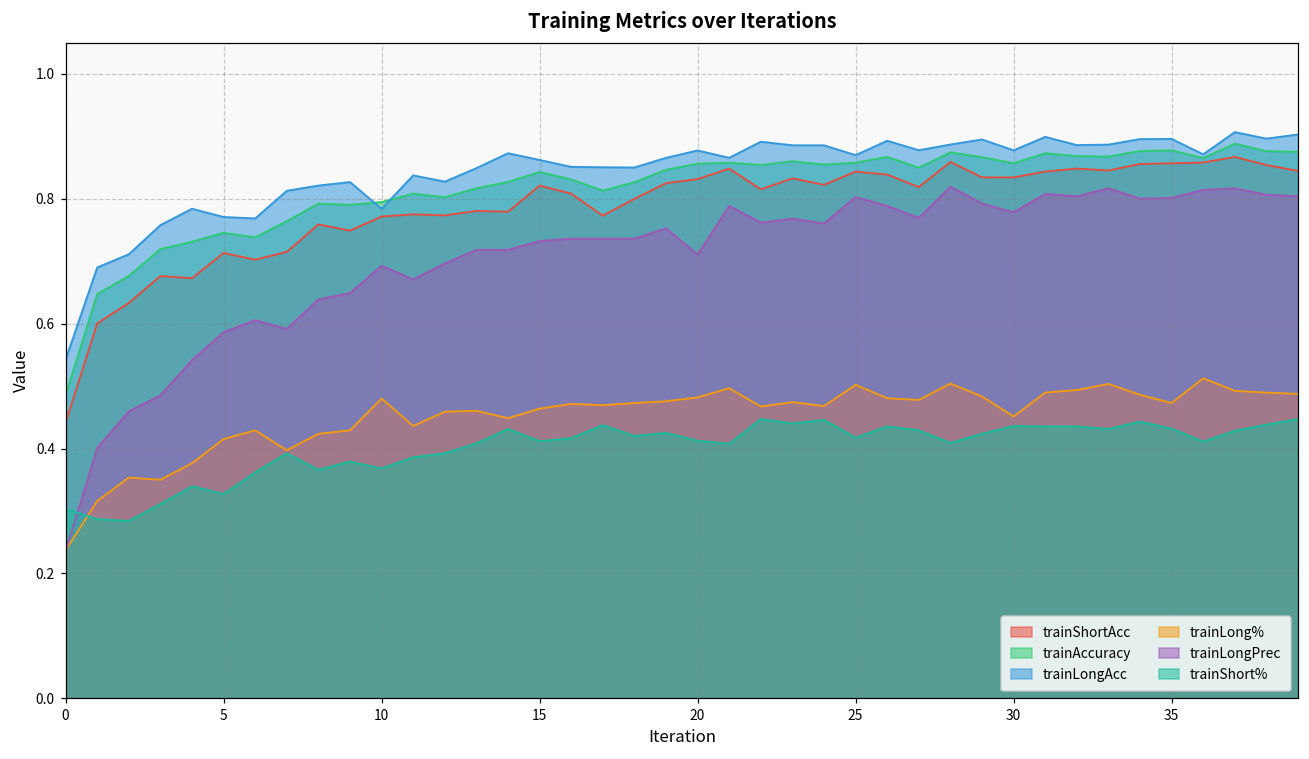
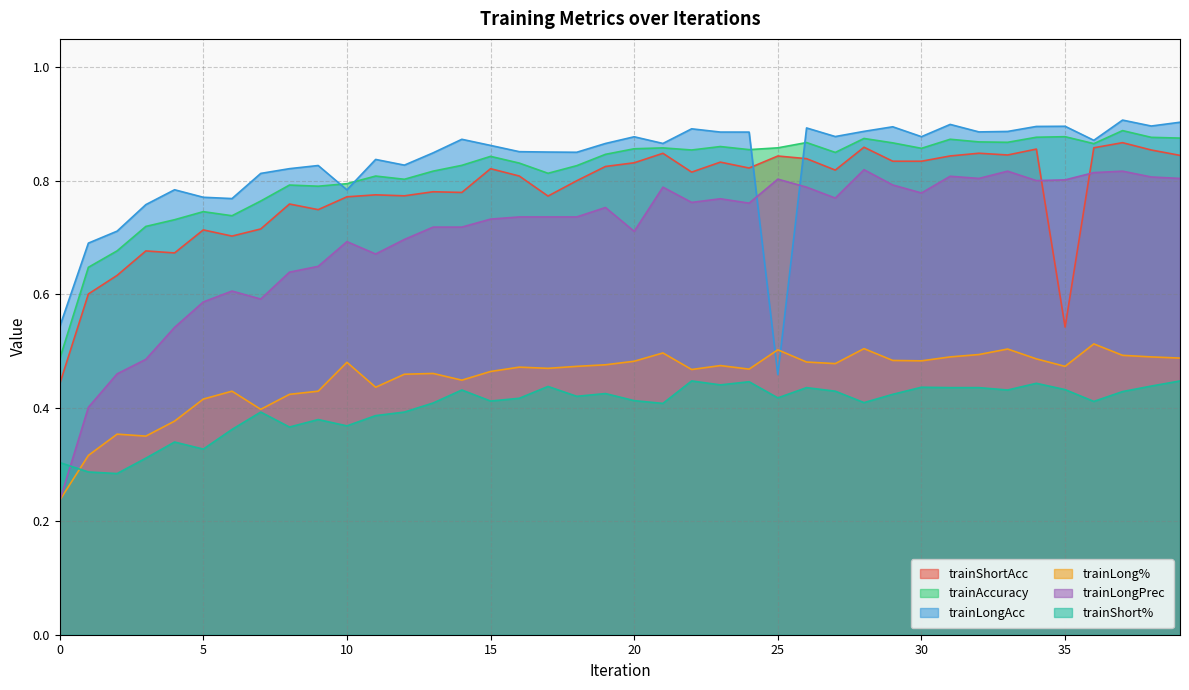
trainLongAcc, 25: 0.87 -> 0.46
trainLong%, 30: 0.45 -> 0.48
trainShortAcc, 35: 0.86 -> 0.54
